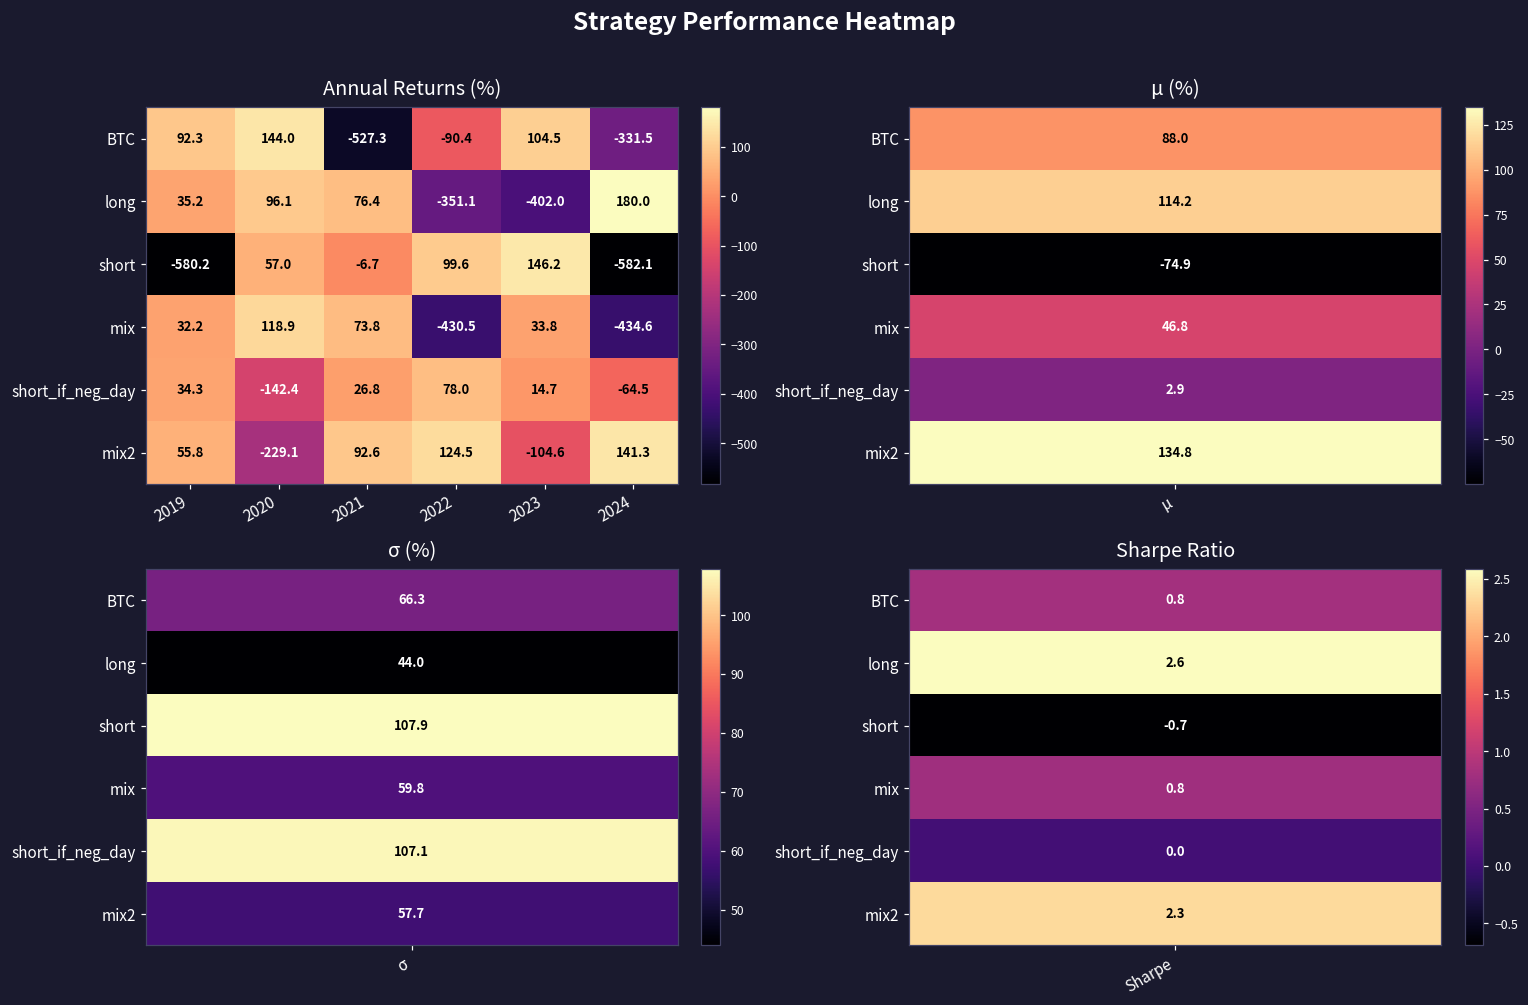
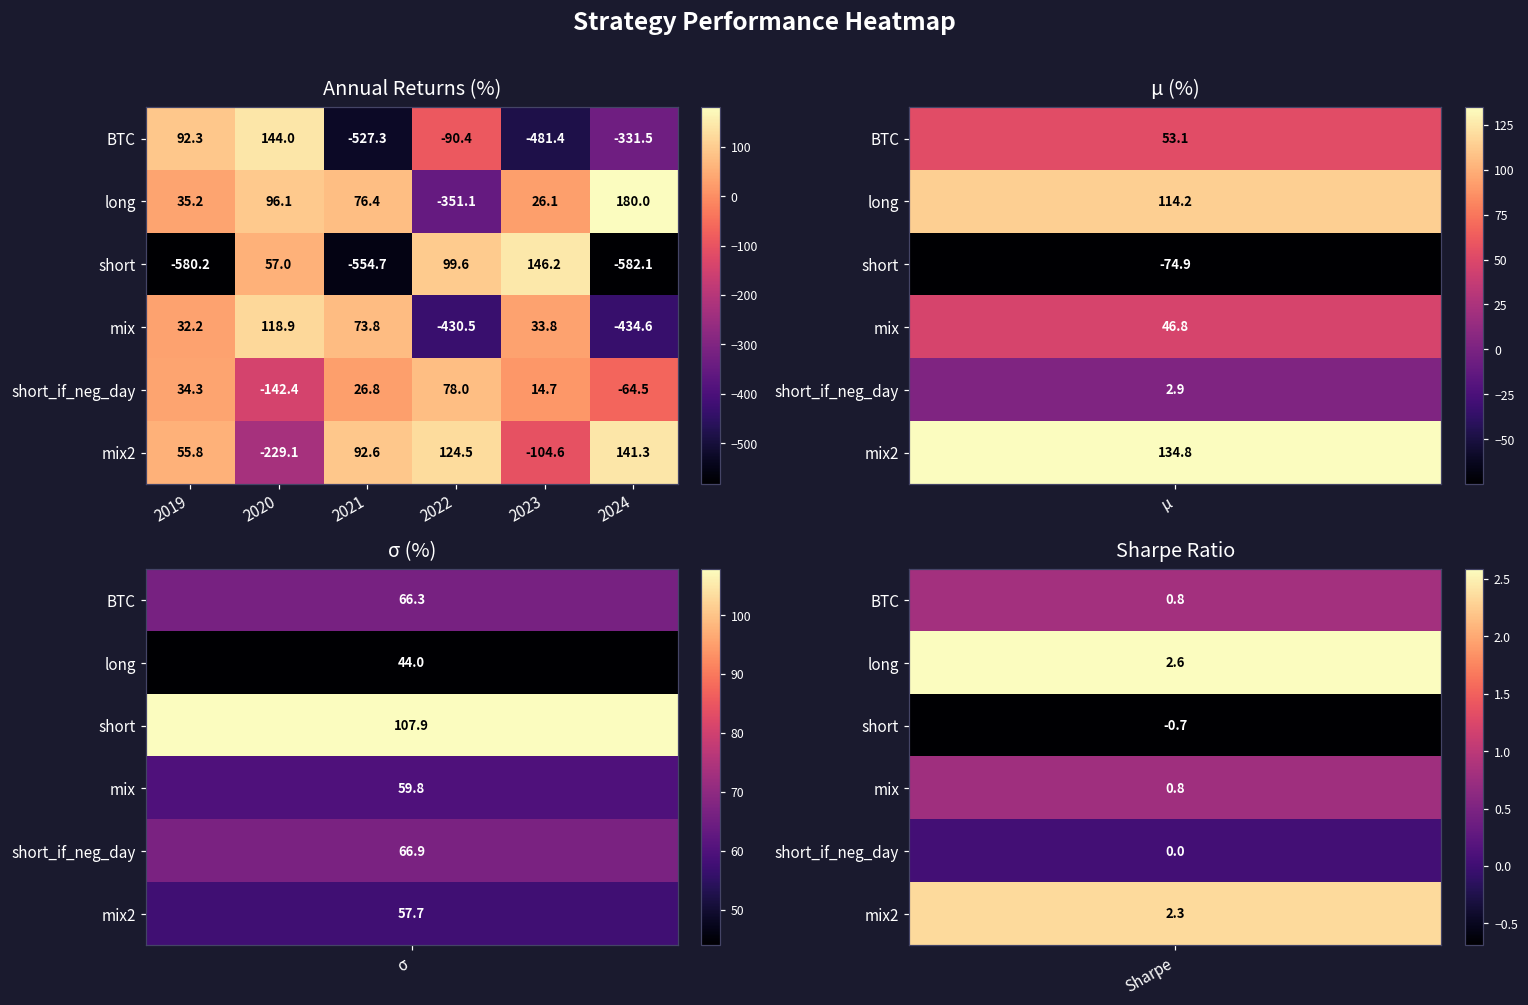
Annual Returns (%), BTC, 2023: 104.5 -> -481.4
Annual Returns (%), long, 2023: -402.0 -> 26.1
Annual Returns (%), short, 2021: -6.7 -> -554.7
μ (%), BTC, μ: 88.0 -> 53.1
σ (%), short_if_neg_day, σ: 107.1 -> 66.9
